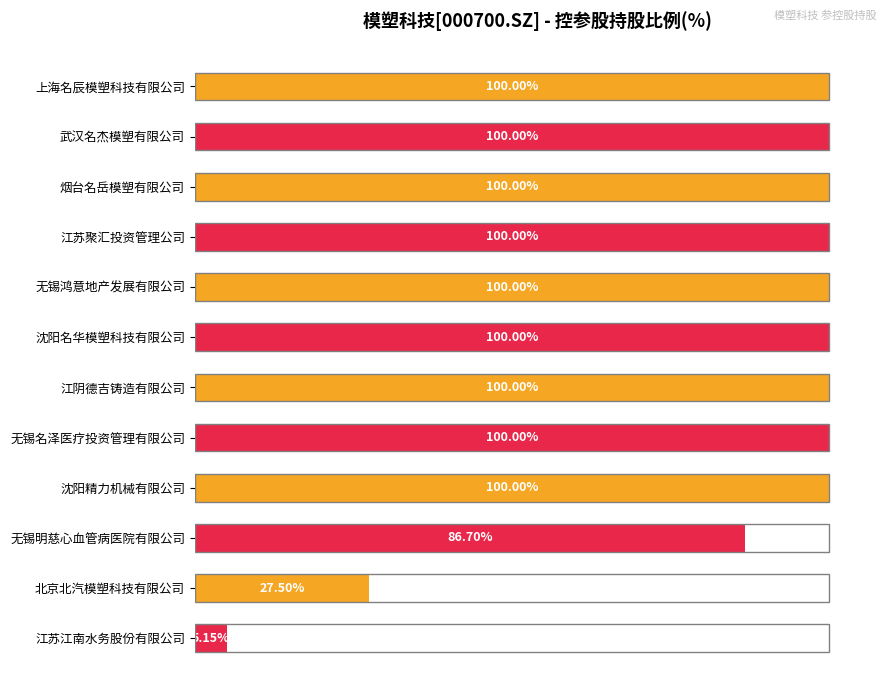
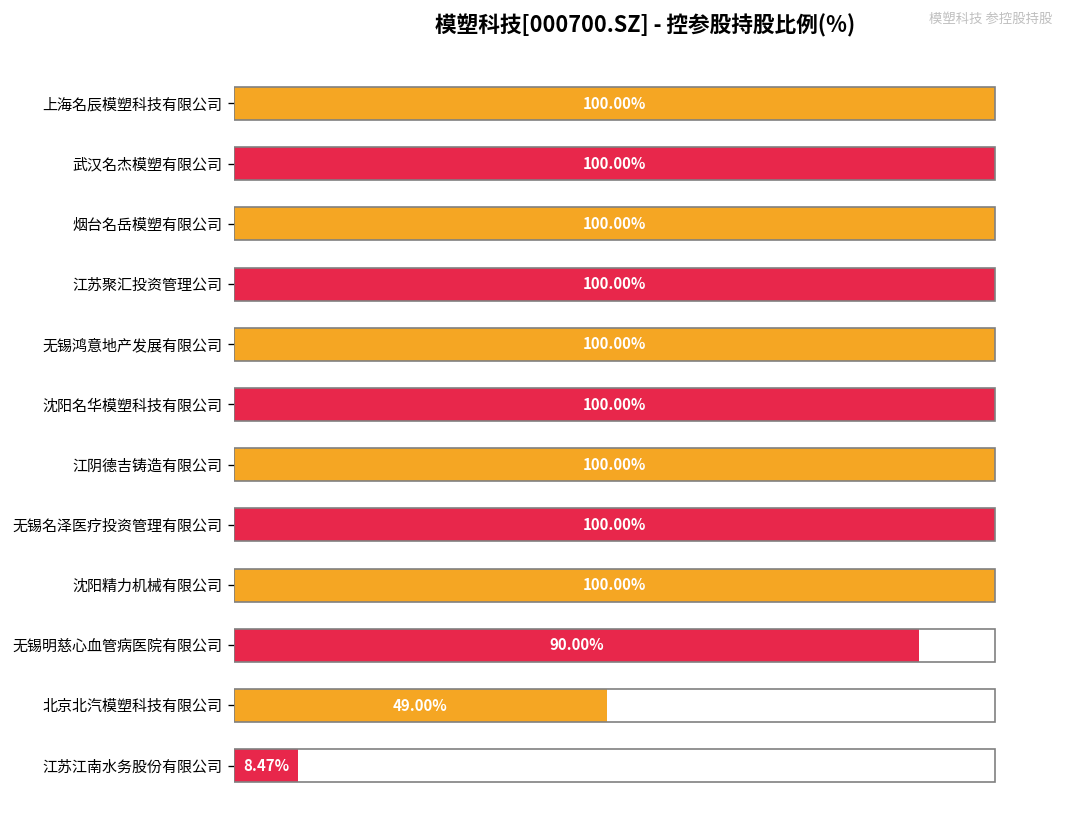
无锡明慈心血管病医院有限公司: 86.70% -> 90.00%
北京北汽模塑科技有限公司: 27.50% -> 49.00%
江苏江南水务股份有限公司: 5.15% -> 8.47%
